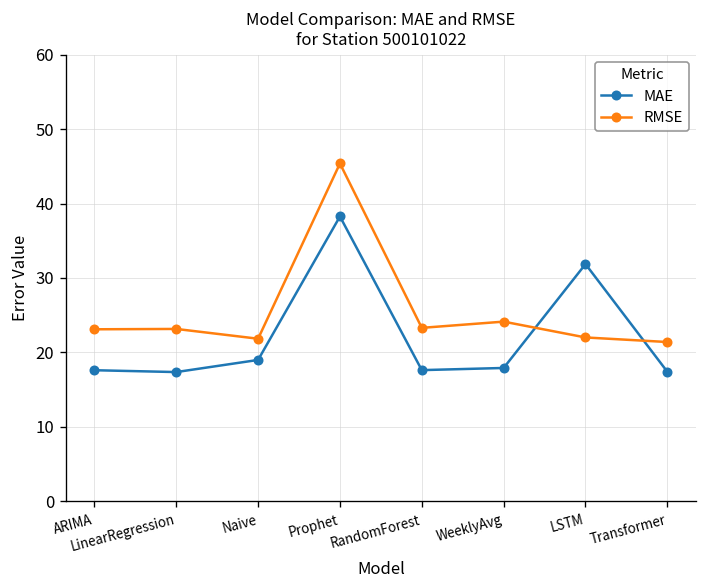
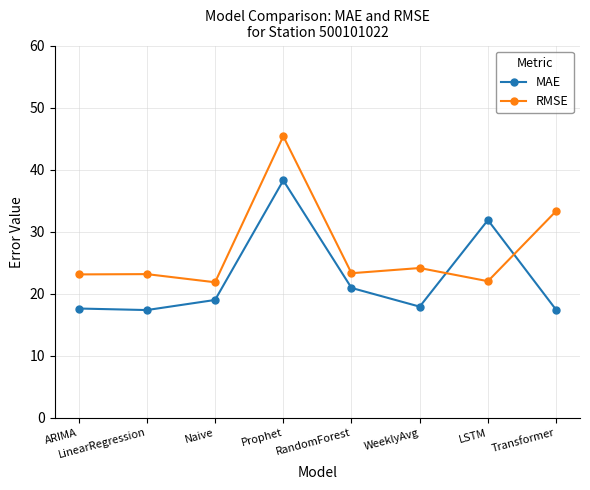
MAE, RandomForest: 18 -> 21
RMSE, Transformer: 21 -> 33
